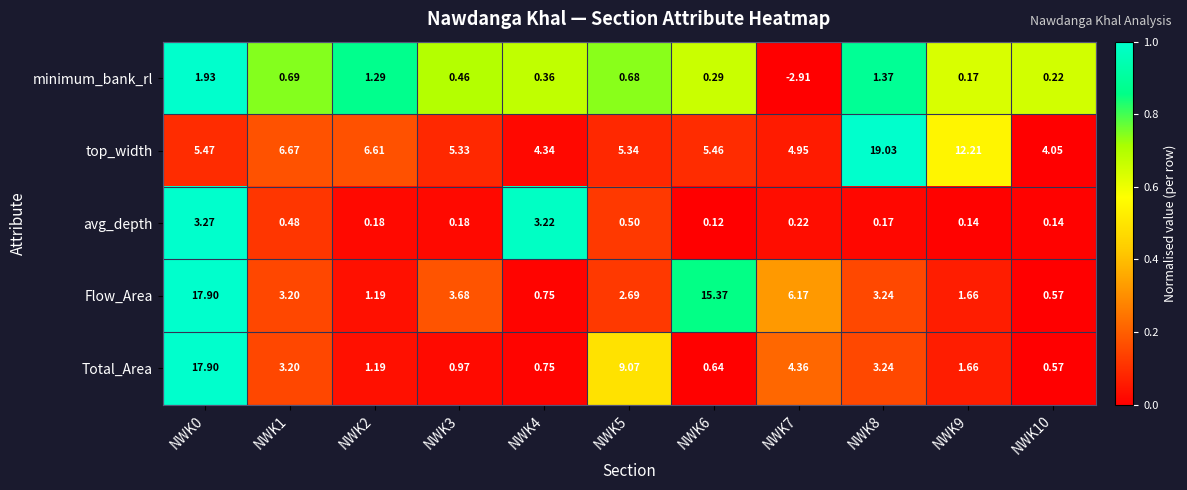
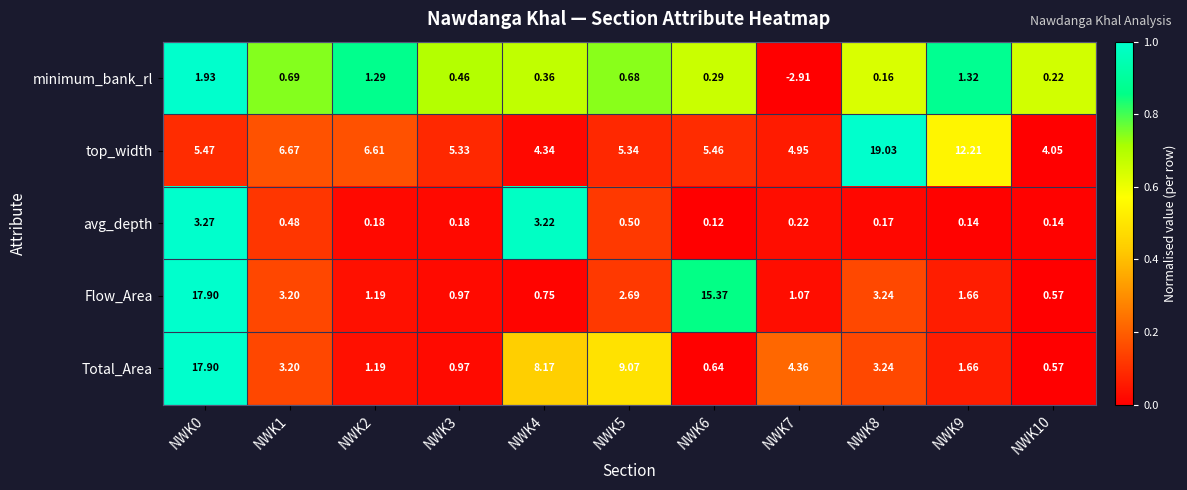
minimum_bank_rl, NWK8: 1.37 -> 0.16
minimum_bank_rl, NWK9: 0.17 -> 1.32
Flow_Area, NWK3: 3.68 -> 0.97
Flow_Area, NWK7: 6.17 -> 1.07
Total_Area, NWK4: 0.75 -> 8.17
